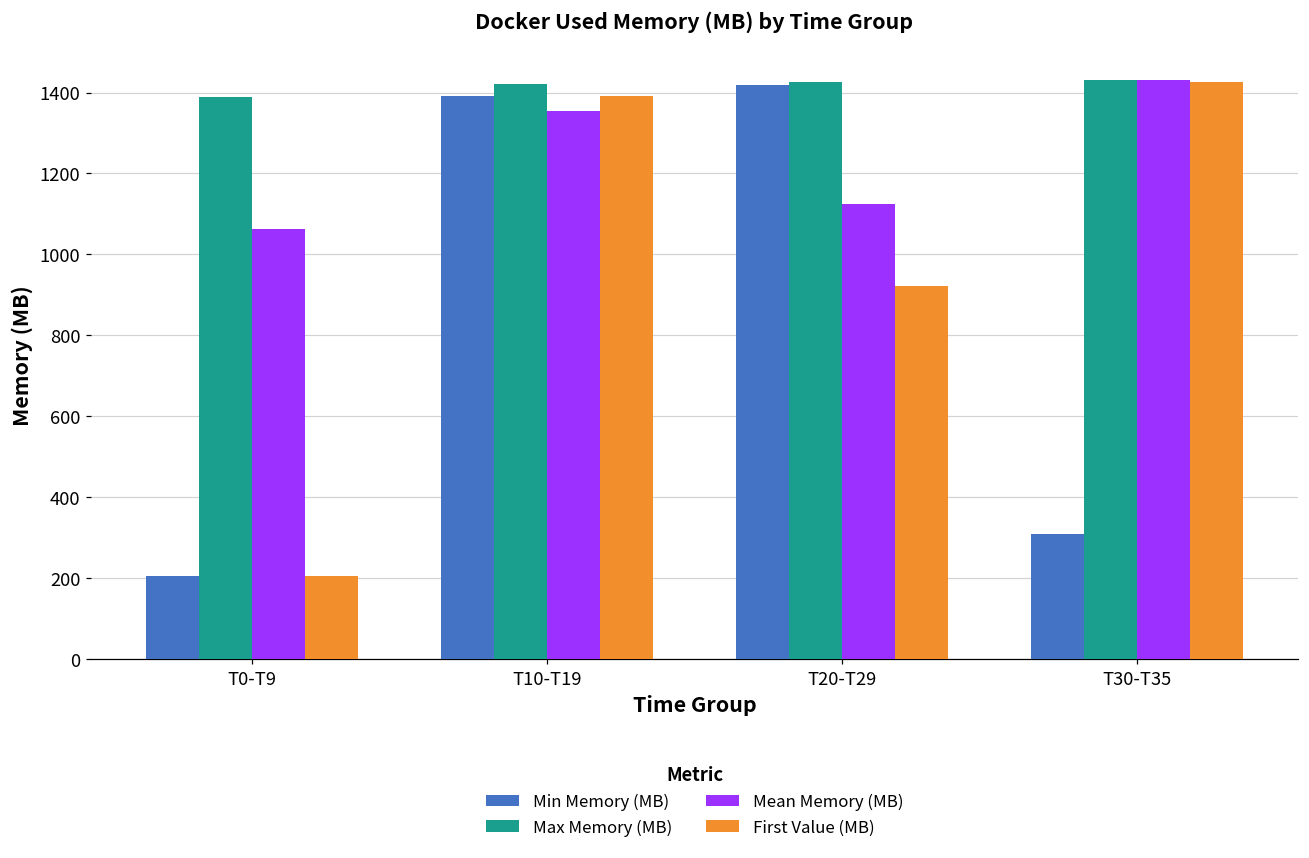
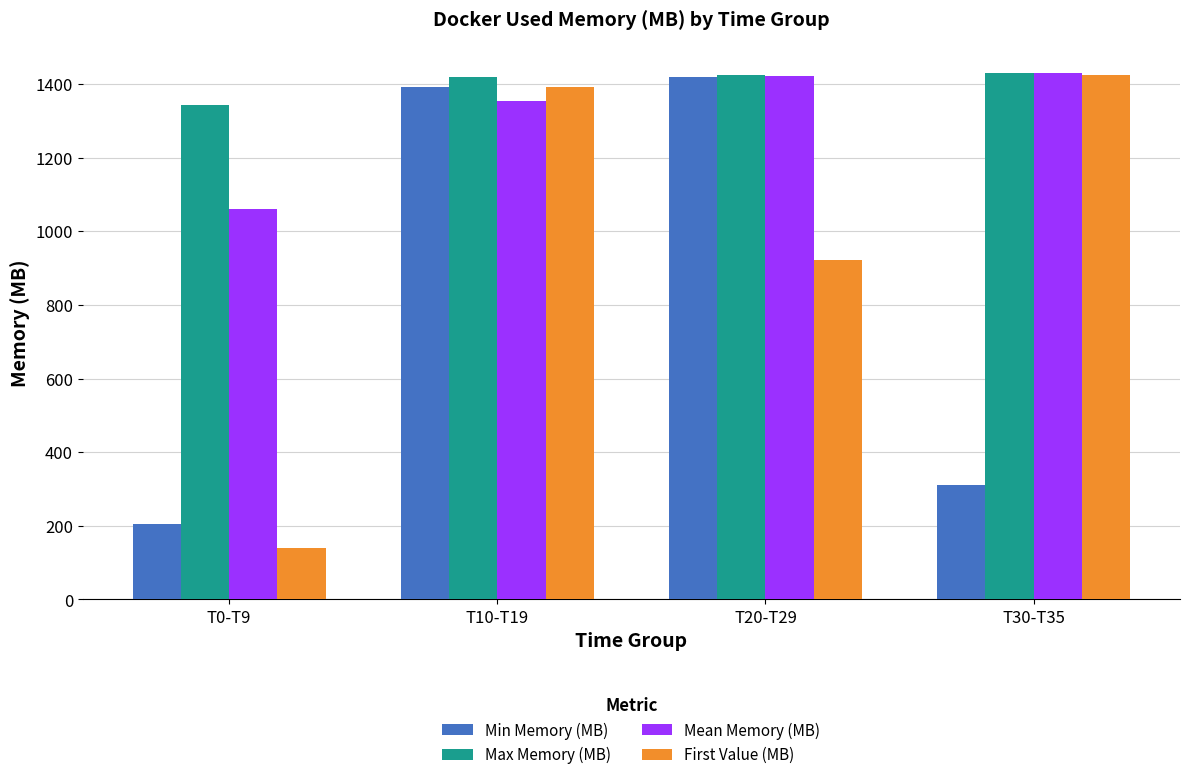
Max Memory (MB), T0-T9: 1390 -> 1340
First Value (MB), T0-T9: 210 -> 140
Mean Memory (MB), T20-T29: 1120 -> 1420
